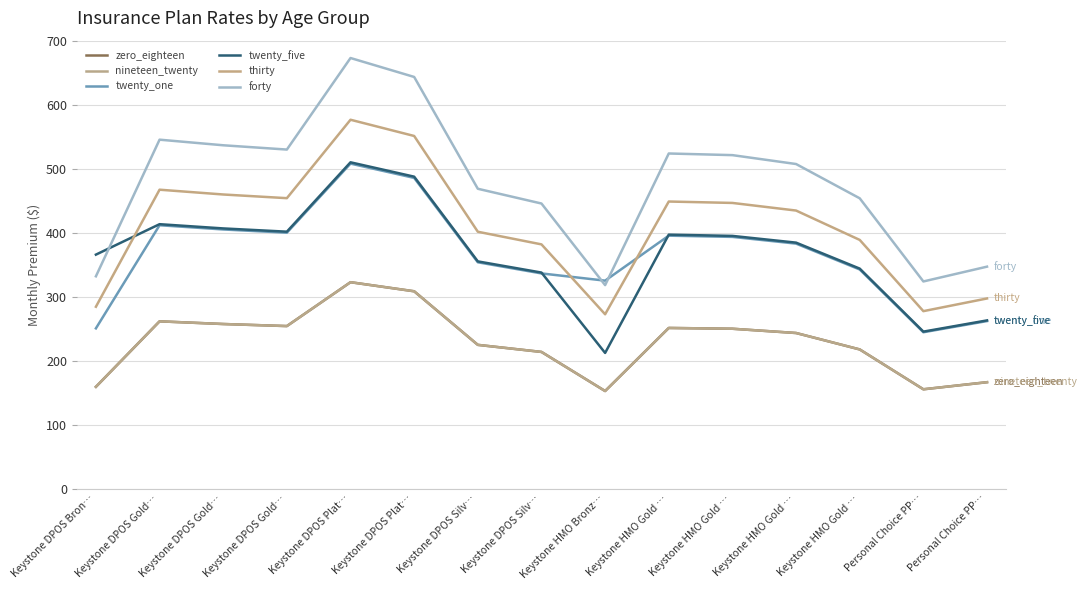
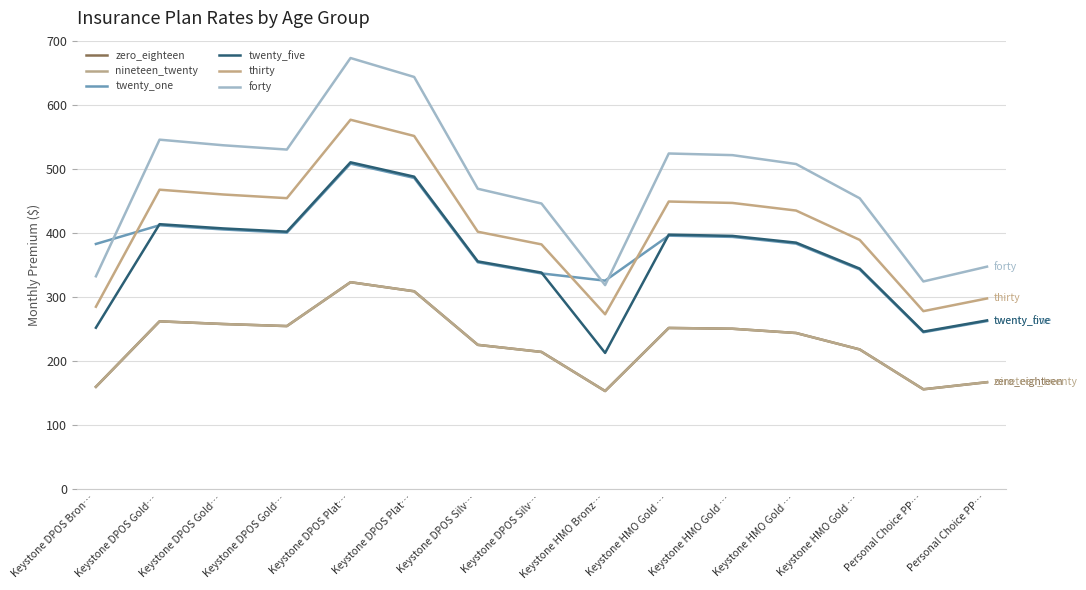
twenty_one, Keystone DPOS Bron…: 250 -> 380
twenty_five, Keystone DPOS Bron…: 370 -> 250
